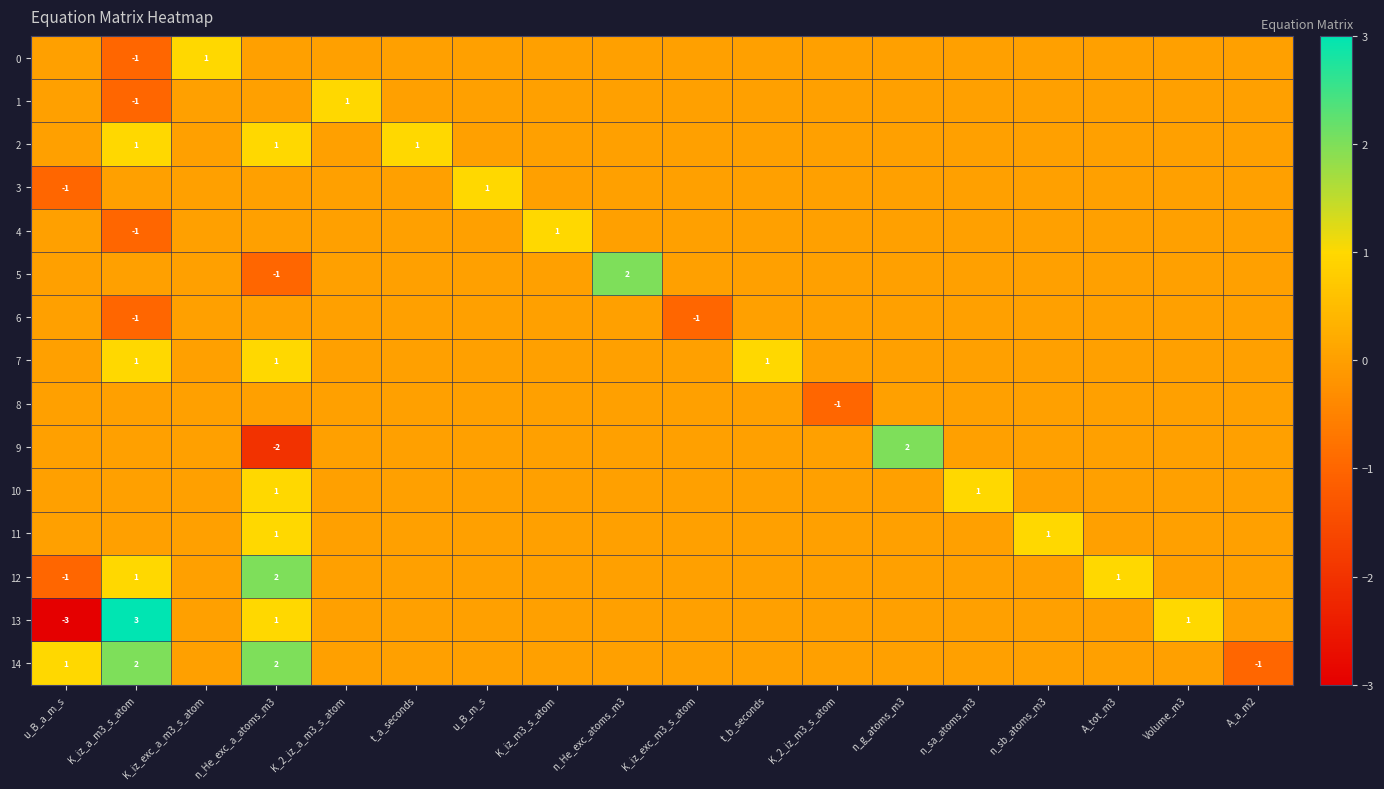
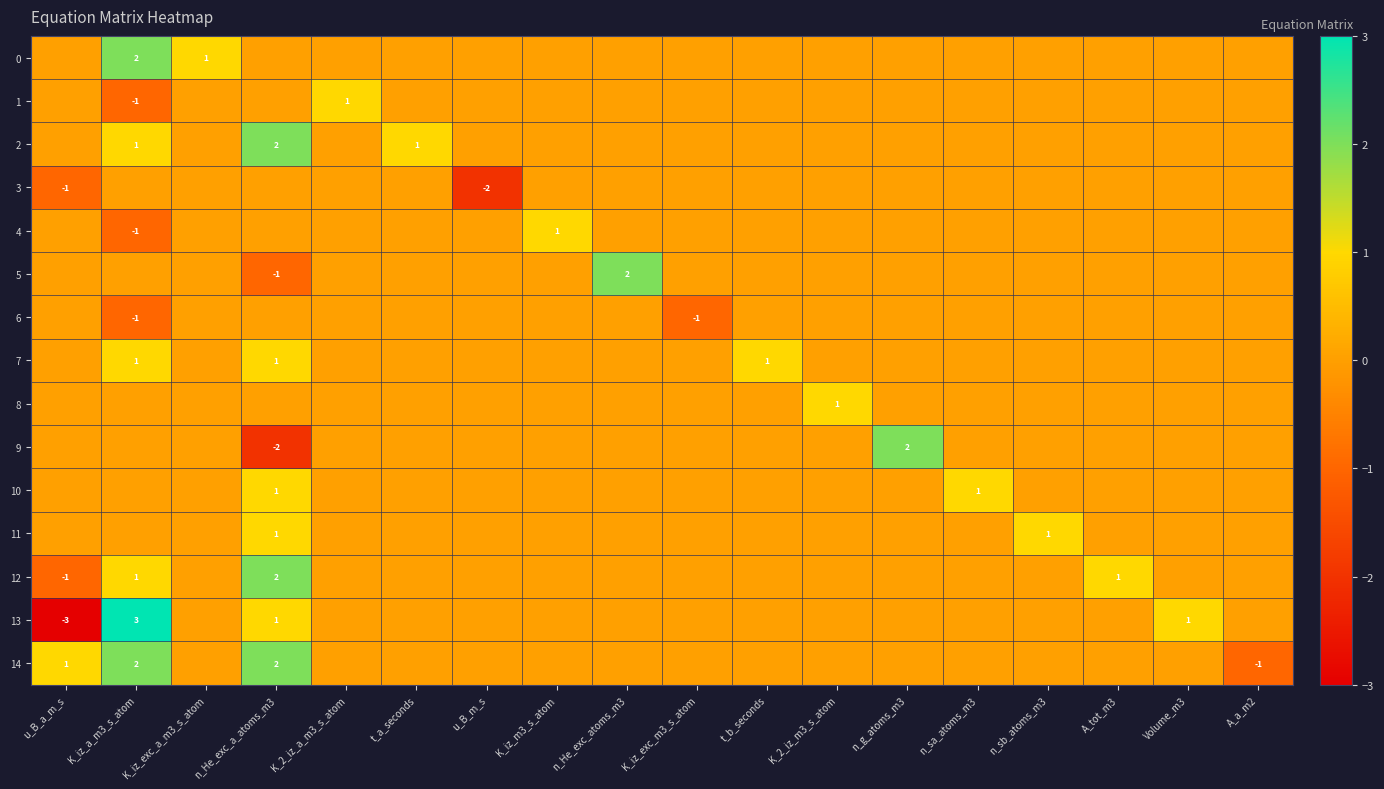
0, K_iz_a_m3_s_atom: -1 -> 2
2, n_He_exc_a_atoms_m3: 1 -> 2
3, u_B_m_s: 1 -> -2
8, K_2_iz_m3_s_atom: -1 -> 1
